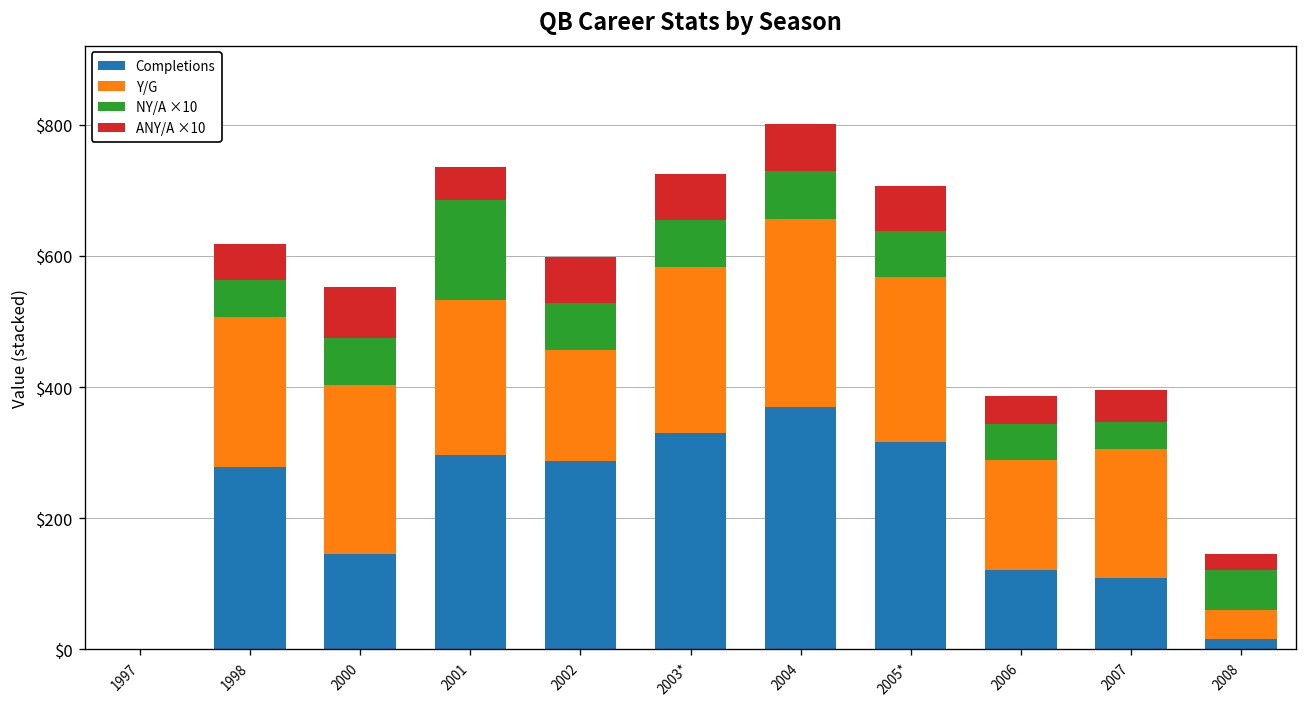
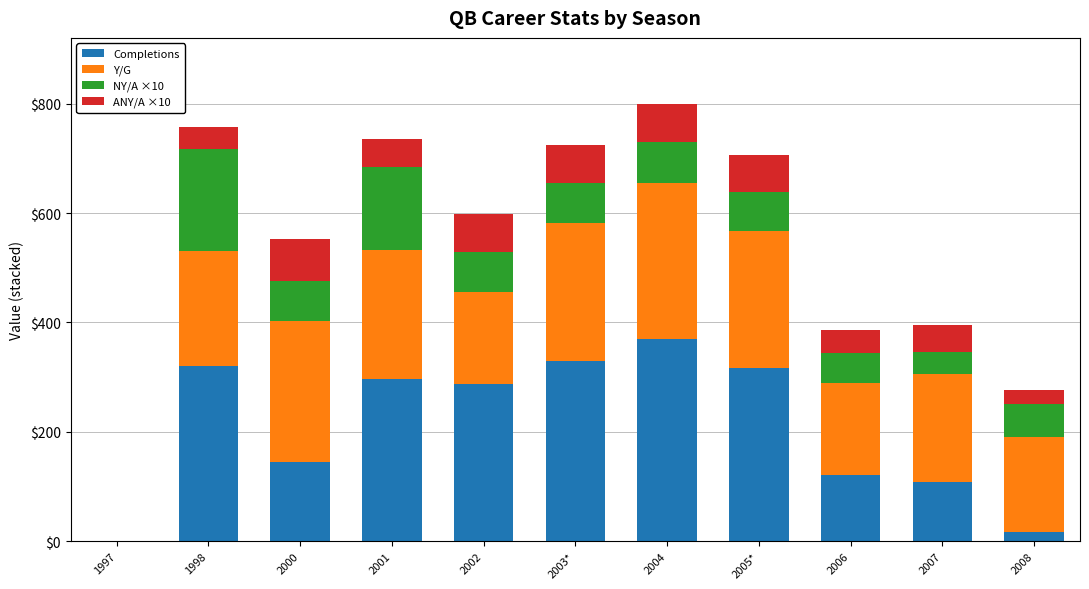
Completions, 1998: $280 -> $320
Y/G, 1998: $230 -> $210
NY/A ×10, 1998: $60 -> $190
ANY/A ×10, 1998: $60 -> $40
Y/G, 2008: $40 -> $180
